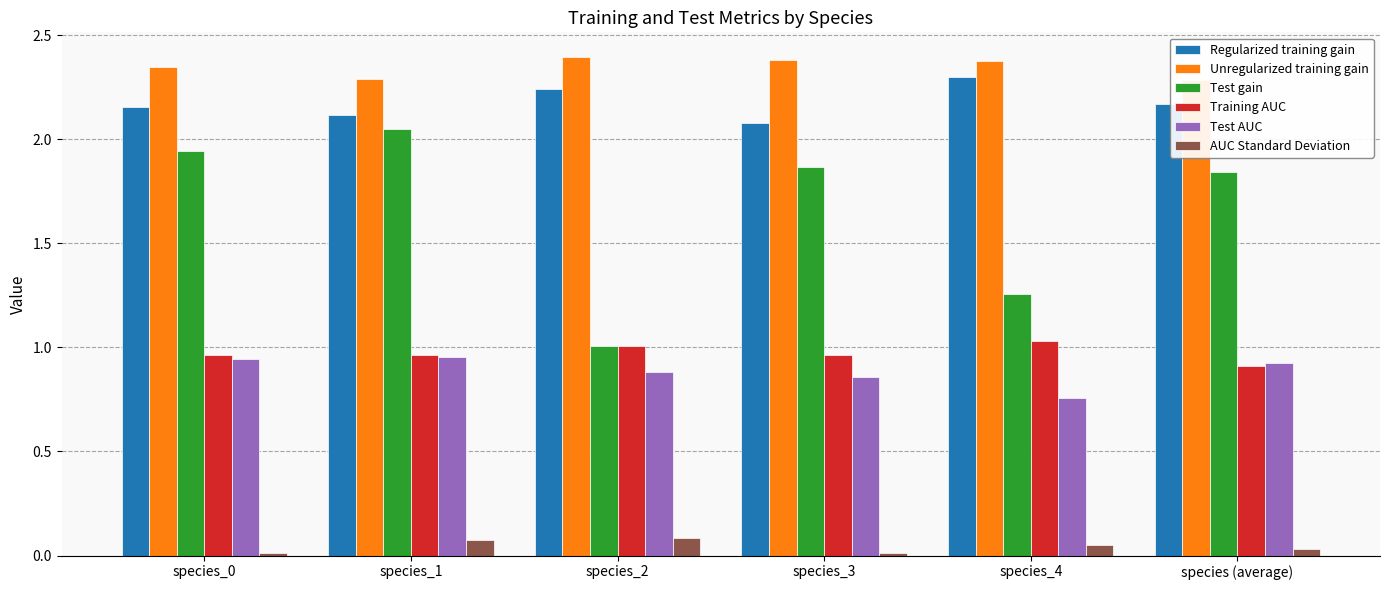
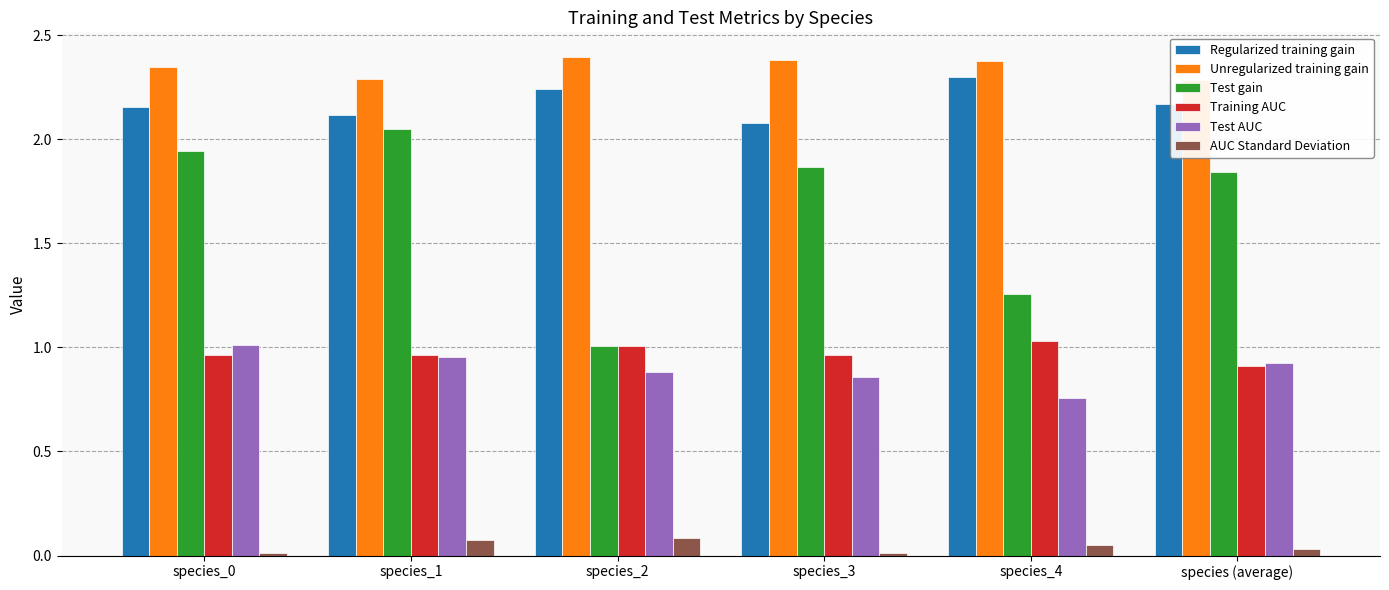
Test AUC, species_0: 0.95 -> 1.01
